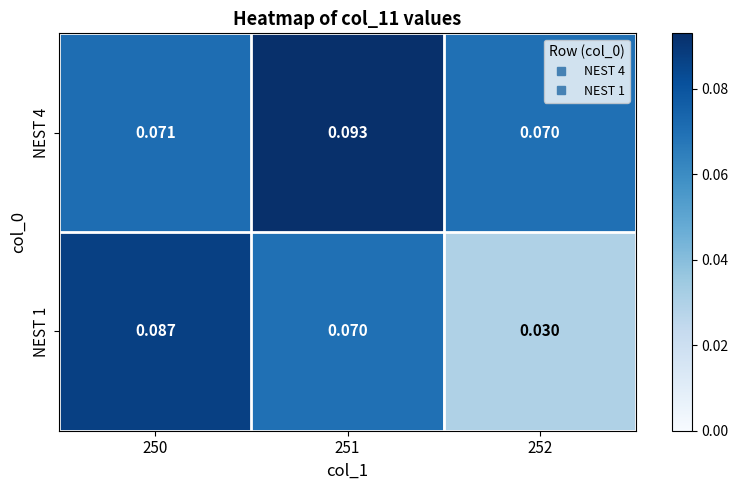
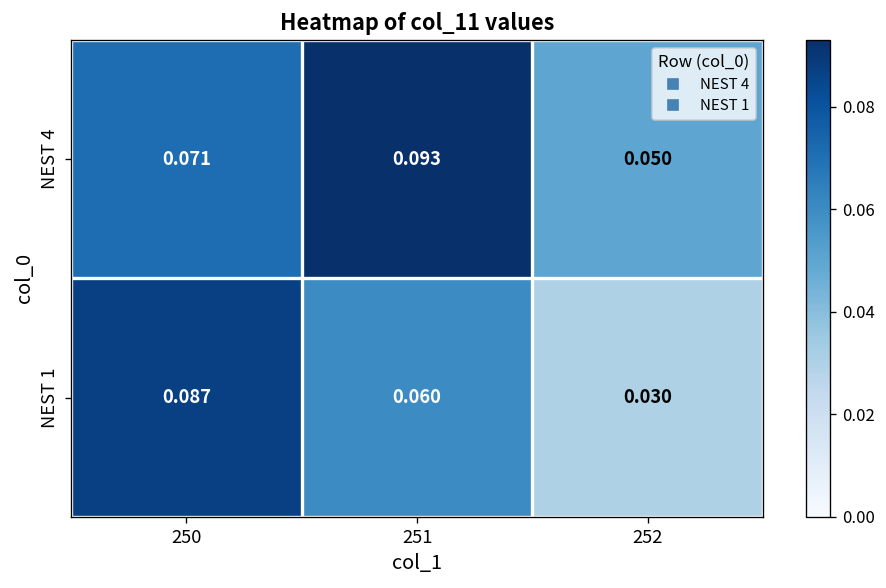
NEST 4, 252: 0.070 -> 0.050
NEST 1, 251: 0.070 -> 0.060
